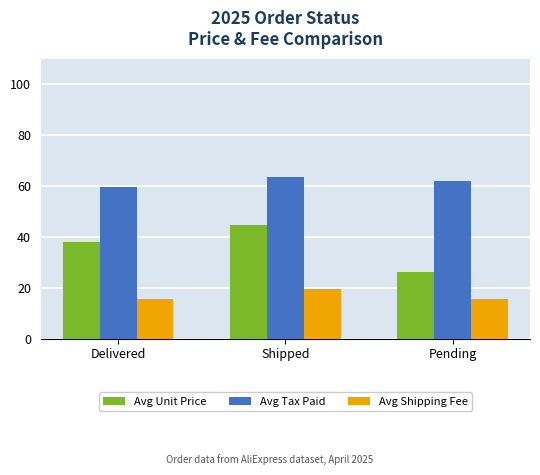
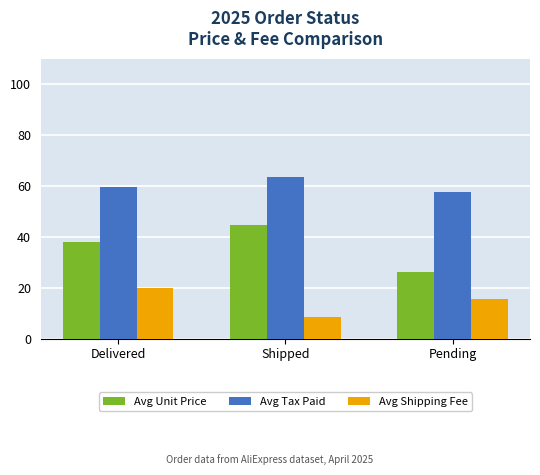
Avg Shipping Fee, Delivered: 16 -> 20
Avg Shipping Fee, Shipped: 19 -> 9
Avg Tax Paid, Pending: 62 -> 58
